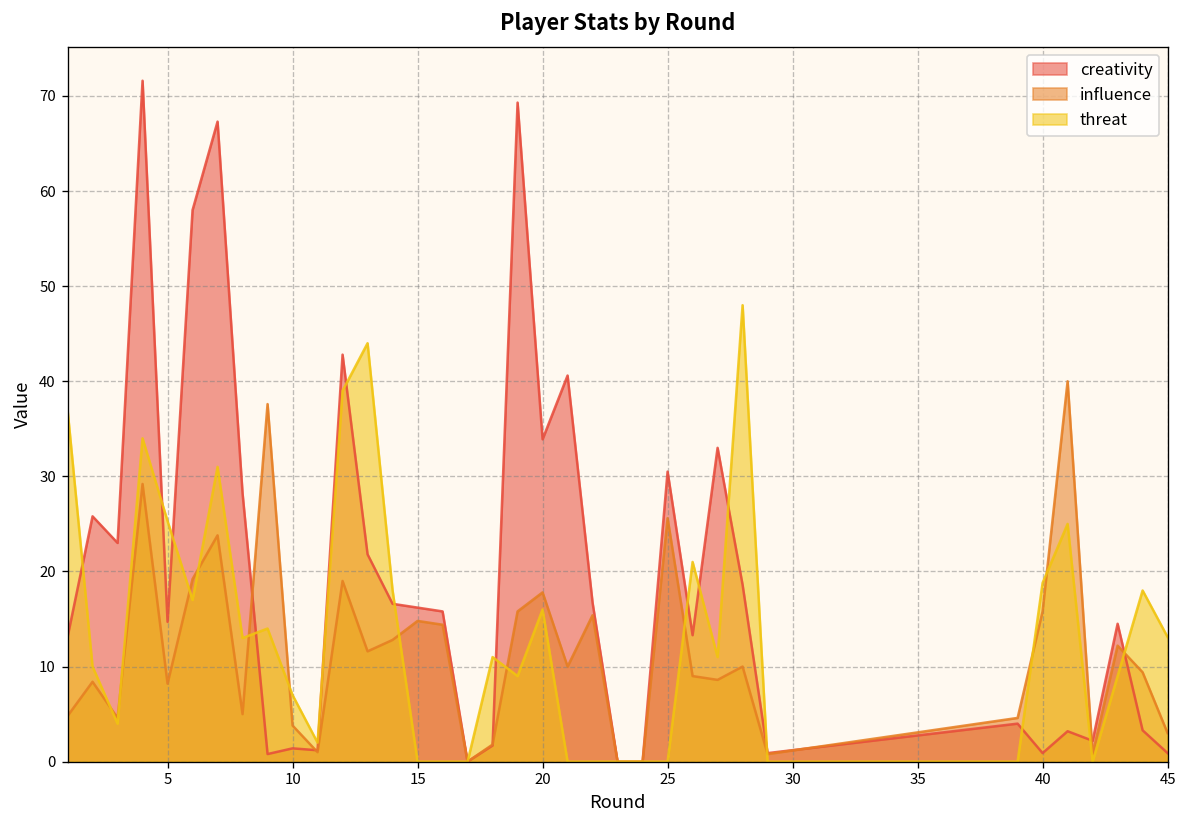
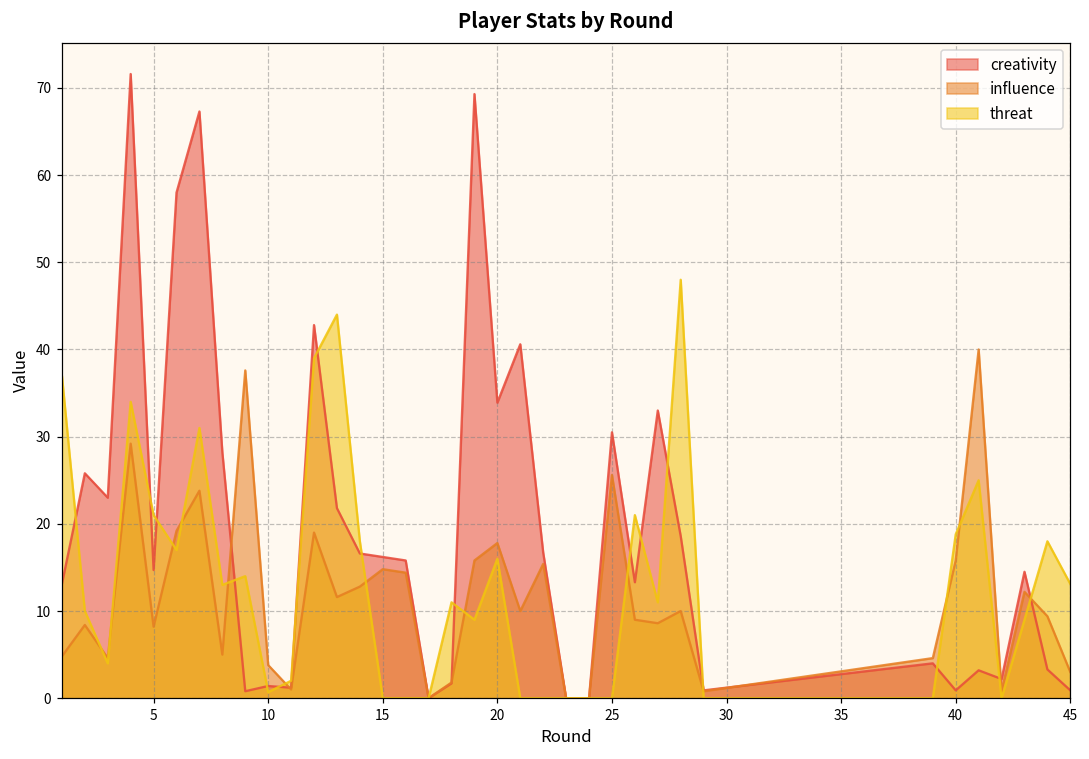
threat, 5: 25 -> 21
threat, 10: 7 -> 1
